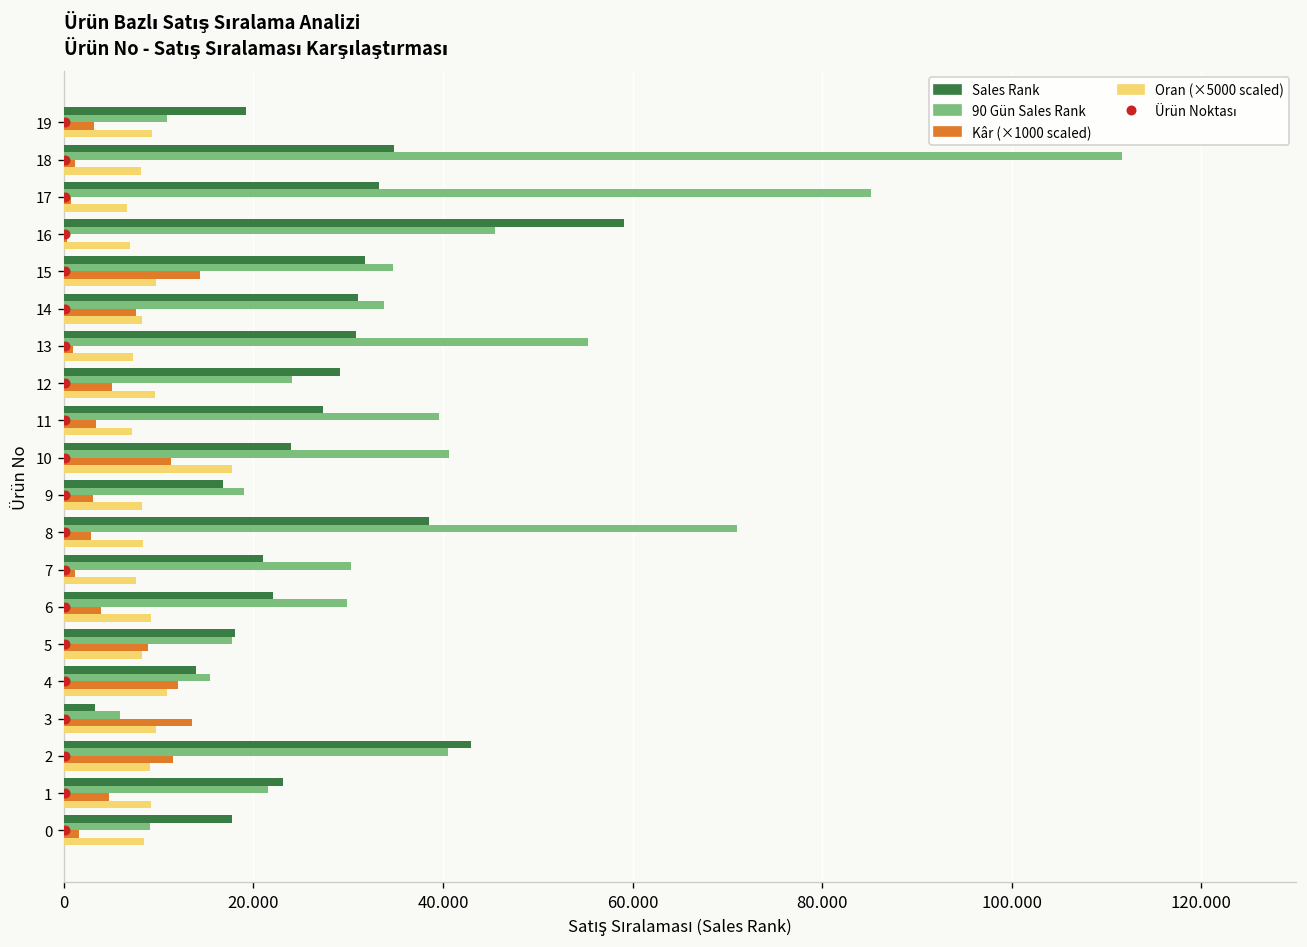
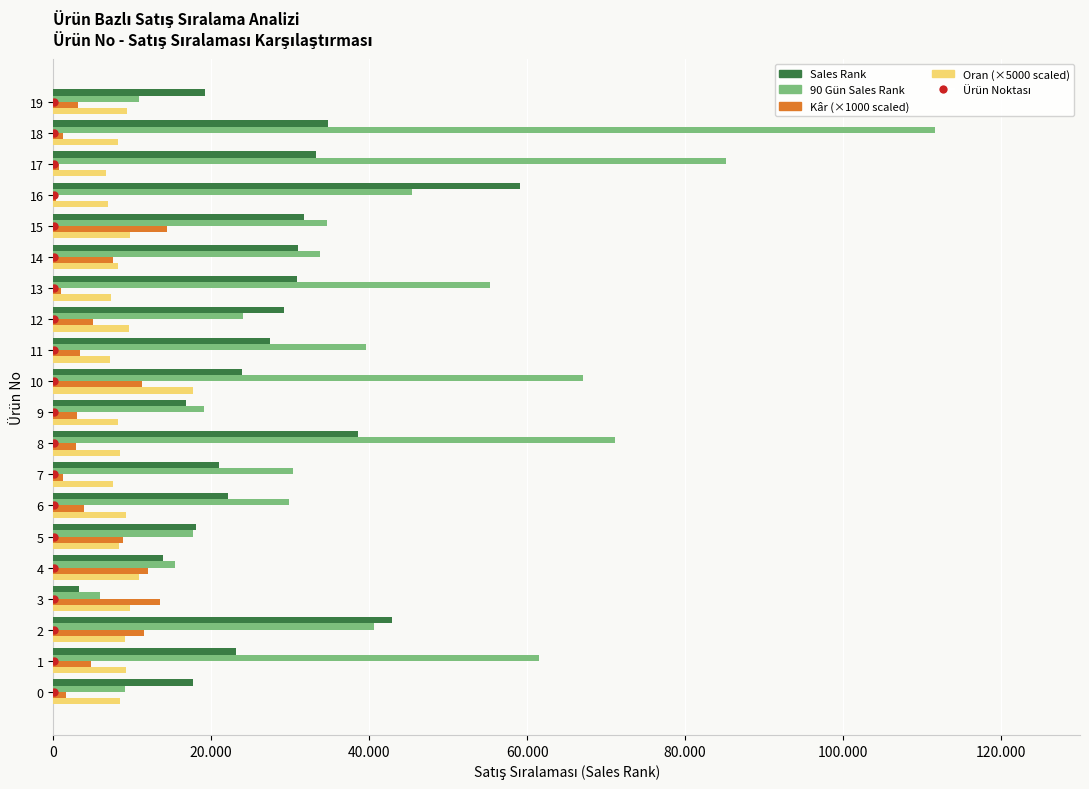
90 Gün Sales Rank, 10: 41 -> 67
90 Gün Sales Rank, 1: 22 -> 62
